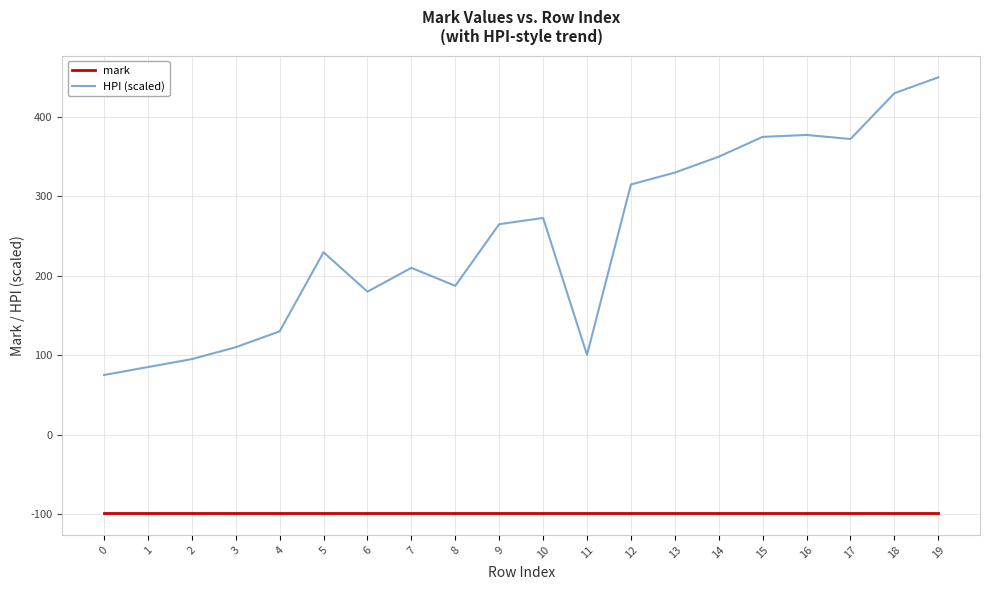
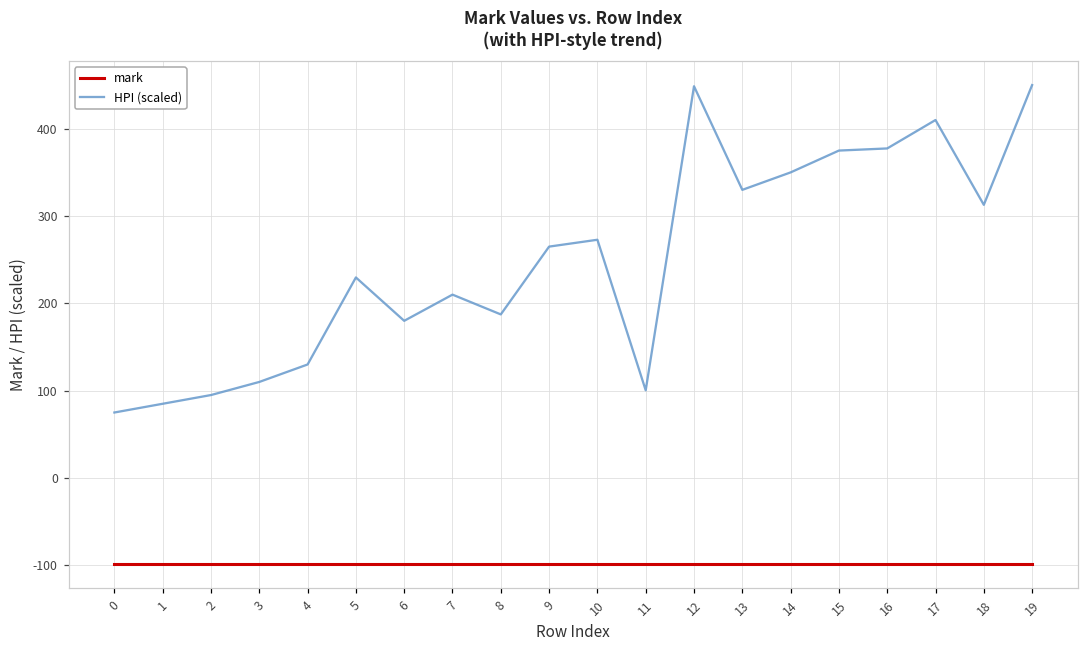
HPI (scaled), 12: 320 -> 450
HPI (scaled), 17: 370 -> 410
HPI (scaled), 18: 430 -> 310
